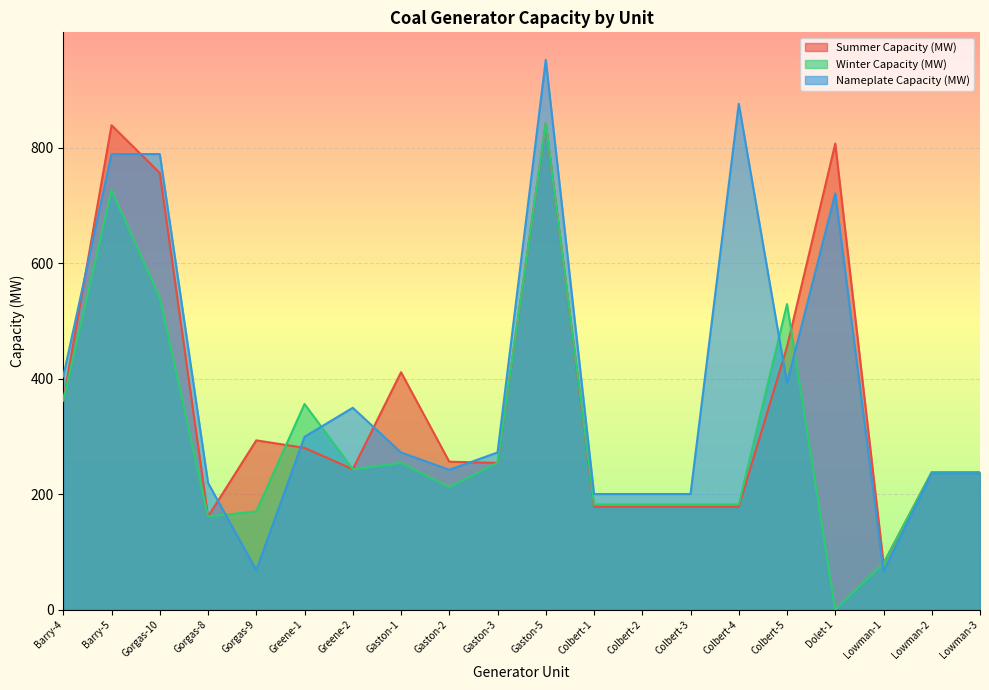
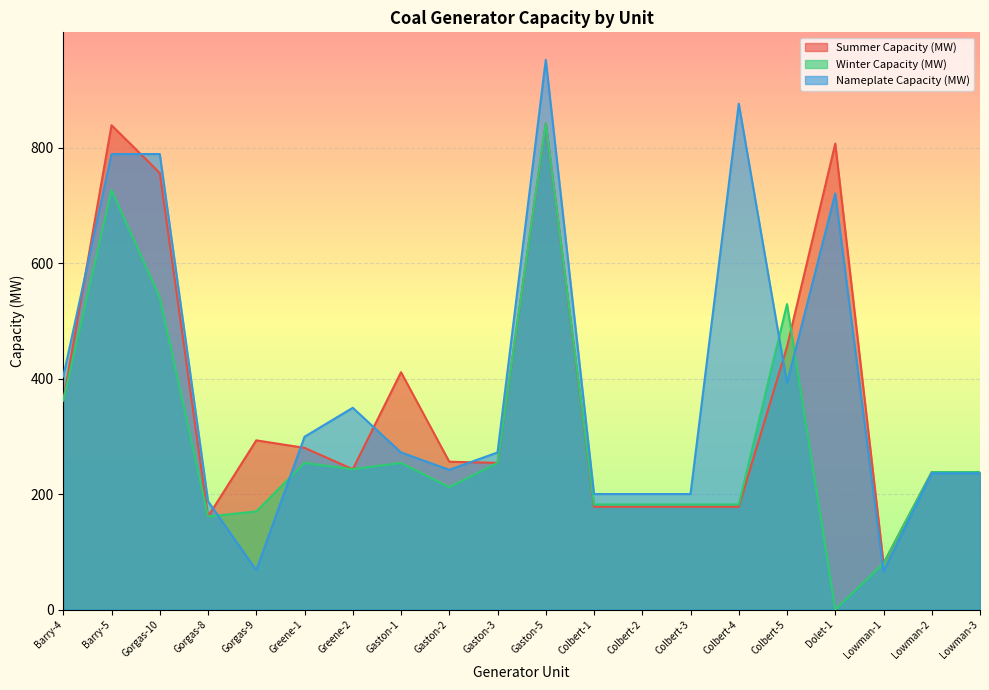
Nameplate Capacity (MW), Gorgas-8: 220 -> 190
Winter Capacity (MW), Greene-1: 360 -> 250
